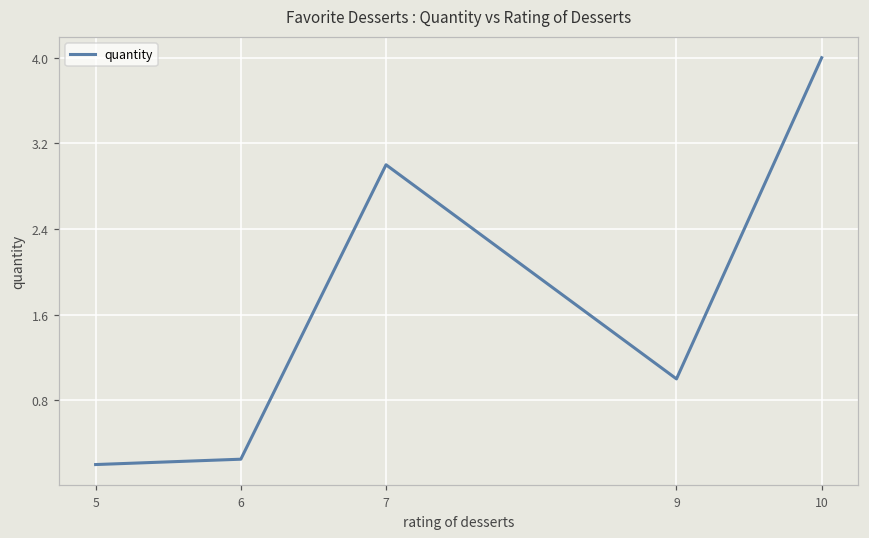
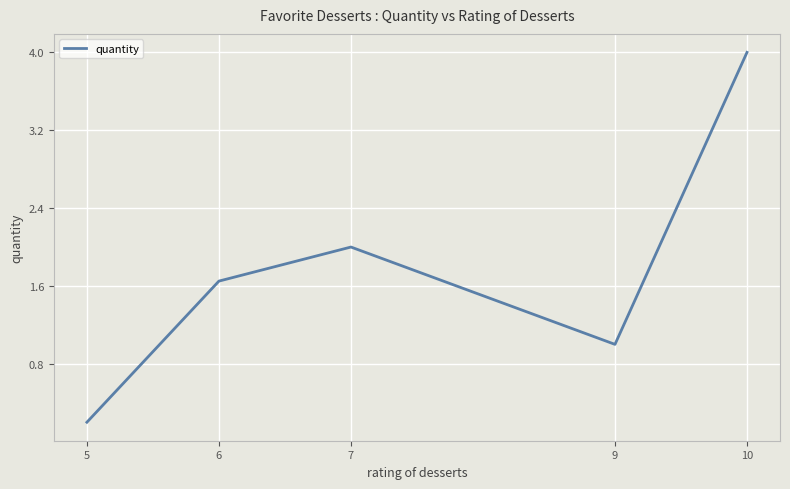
6: 0.3 -> 1.7
7: 3 -> 2
